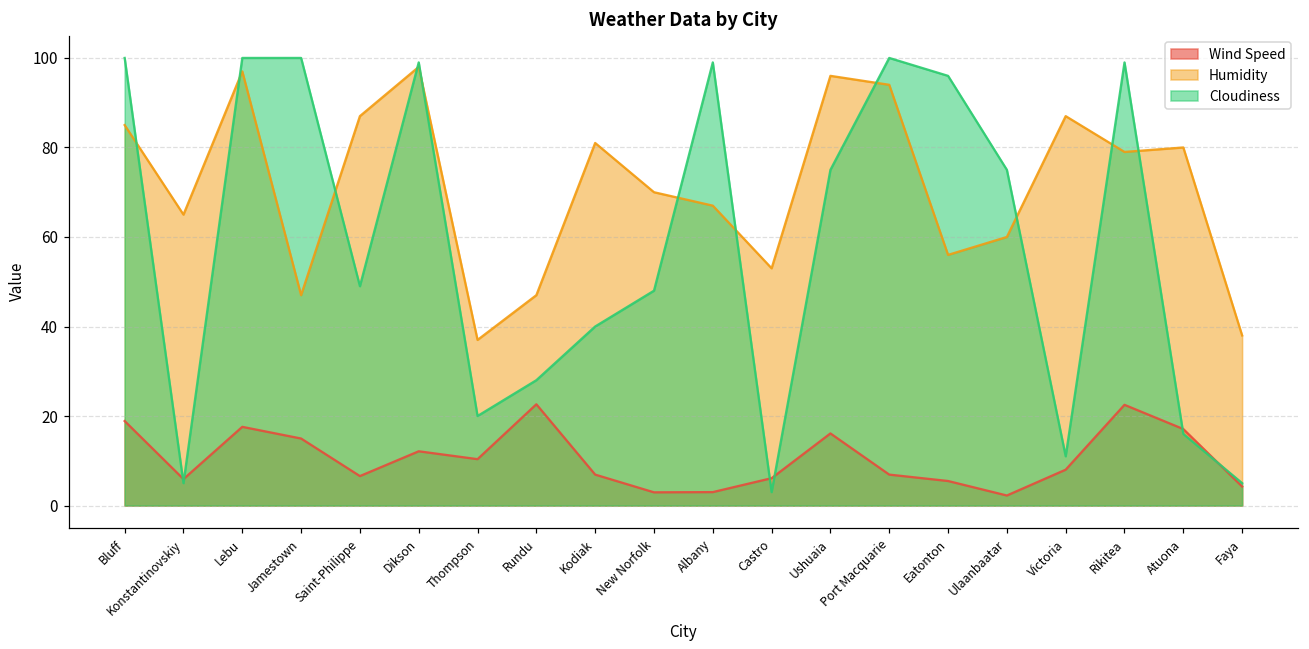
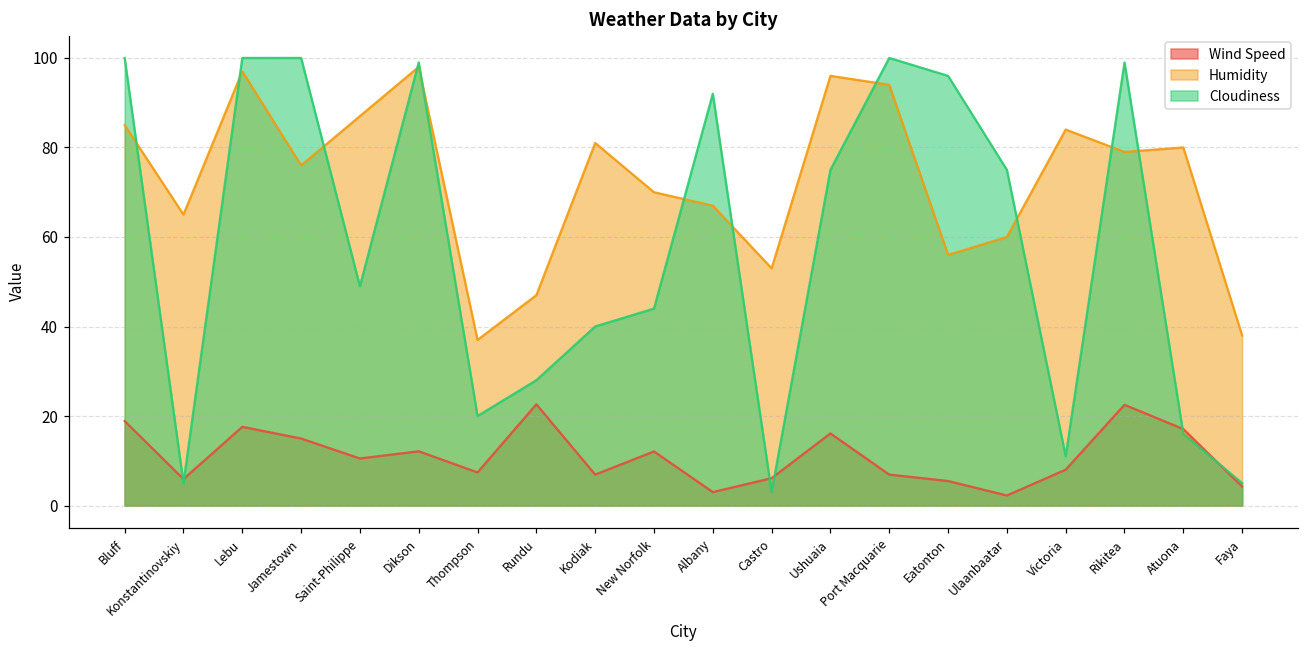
Humidity, Jamestown: 47 -> 76
Wind Speed, Saint-Philippe: 7 -> 11
Wind Speed, Thompson: 10 -> 7
Wind Speed, New Norfolk: 3 -> 12
Cloudiness, New Norfolk: 48 -> 44
Cloudiness, Albany: 99 -> 92
Humidity, Victoria: 87 -> 84
